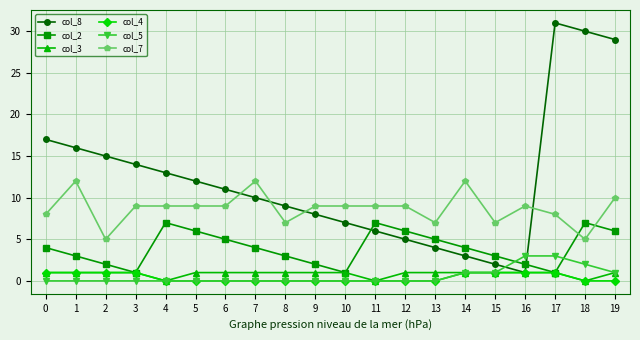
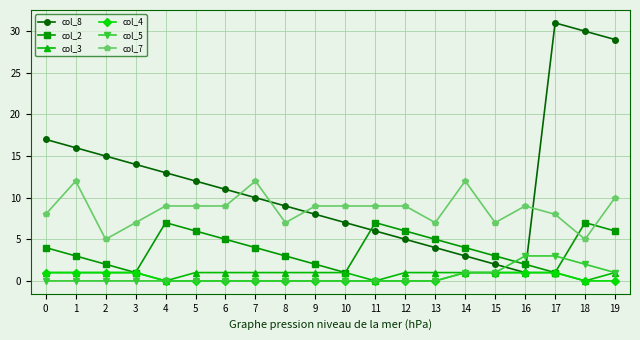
col_7, 3: 9 -> 7
